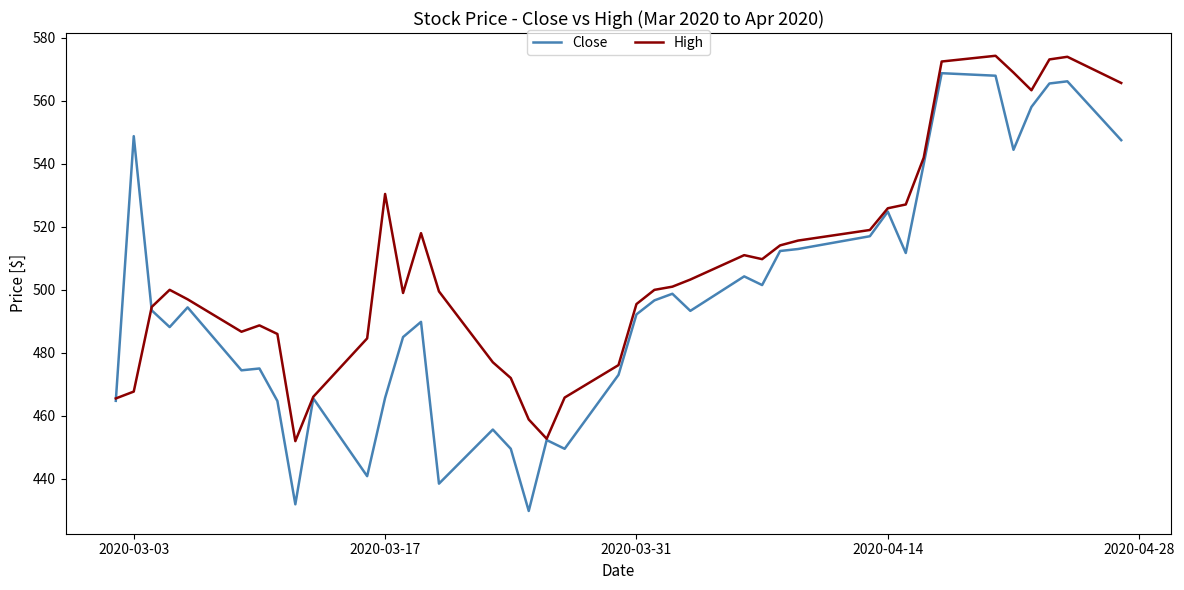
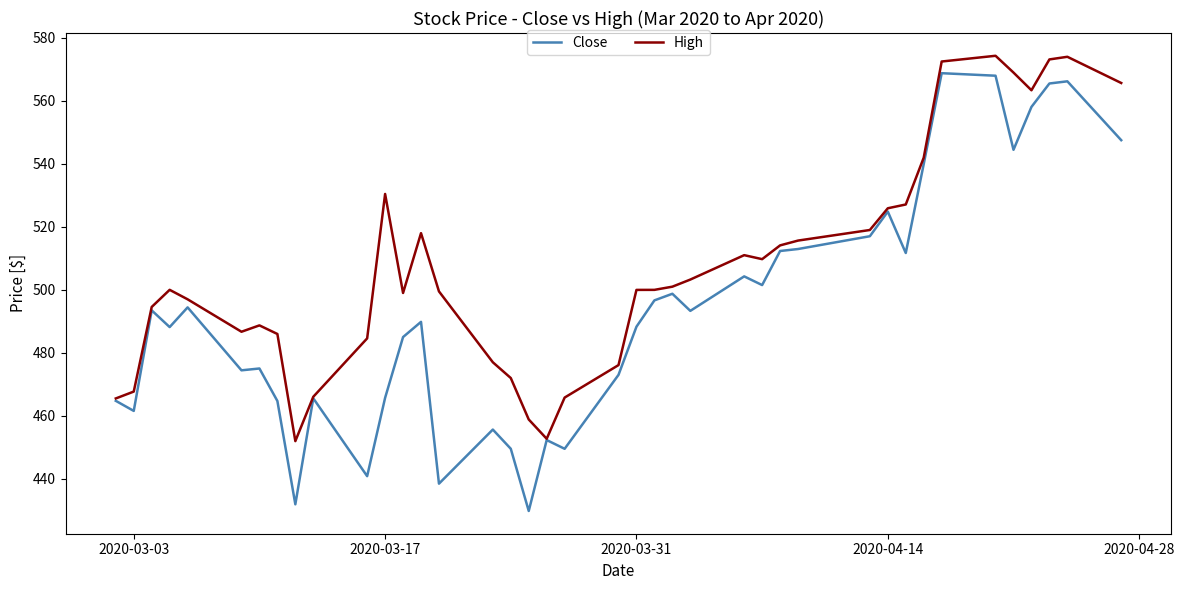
Close, 2020-03-03: 549 -> 462
Close, 2020-03-31: 492 -> 488
High, 2020-03-31: 495 -> 500
